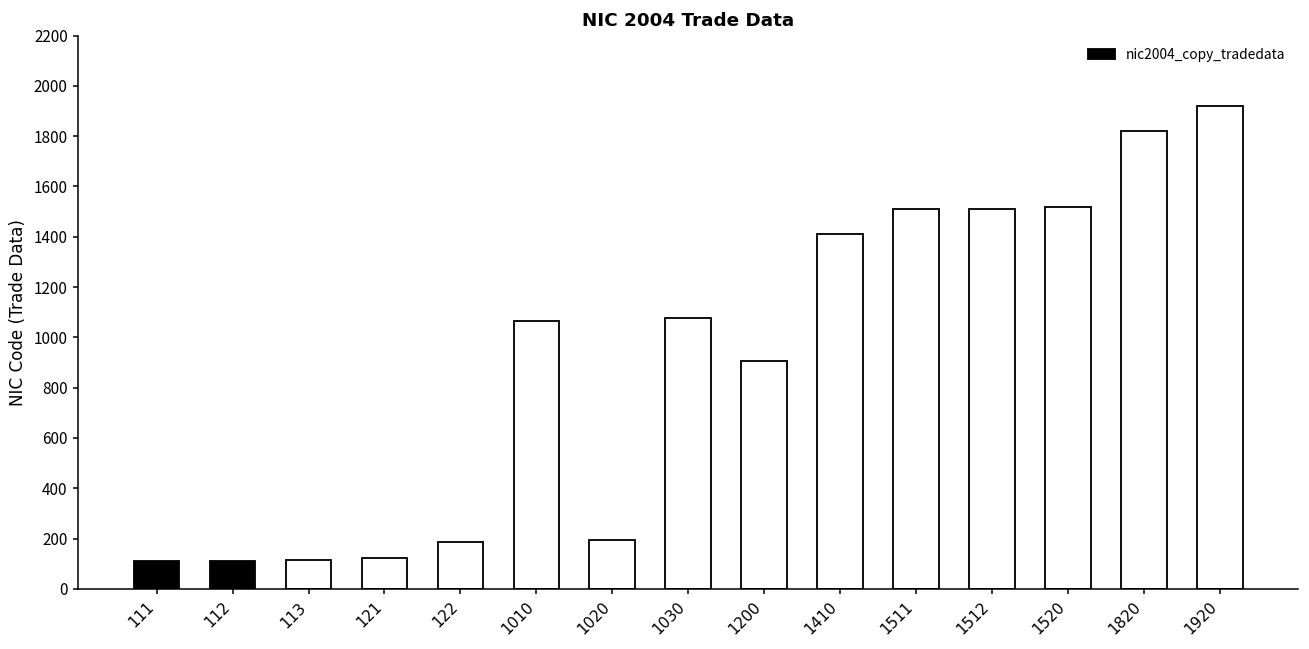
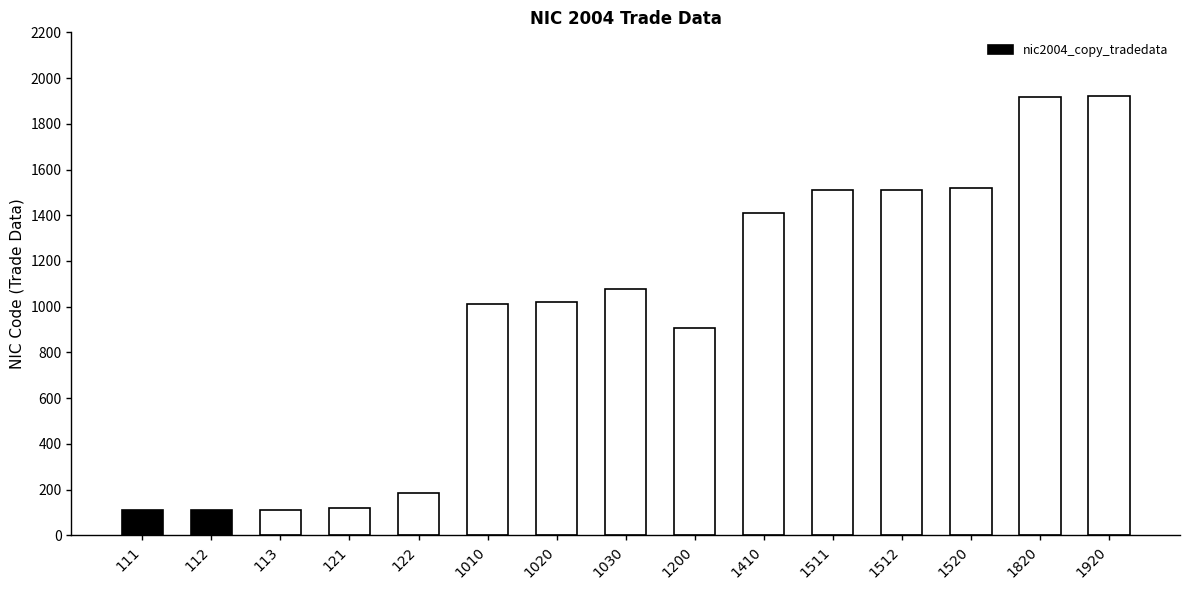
1010: 1070 -> 1010
1020: 190 -> 1020
1820: 1820 -> 1920
